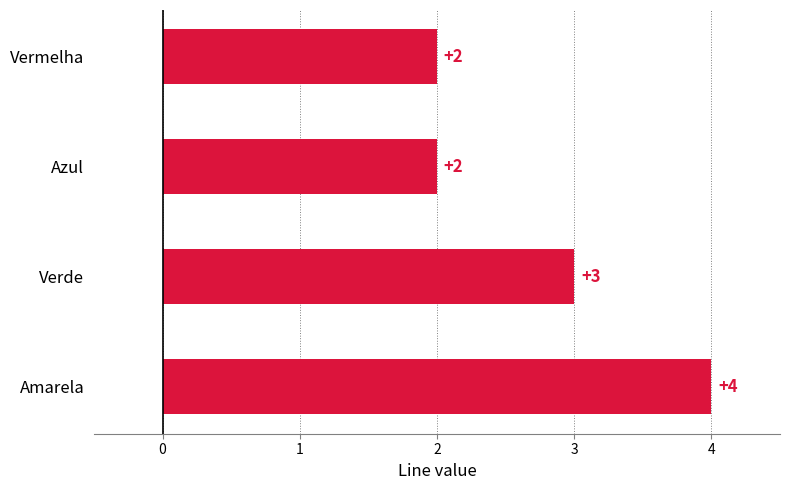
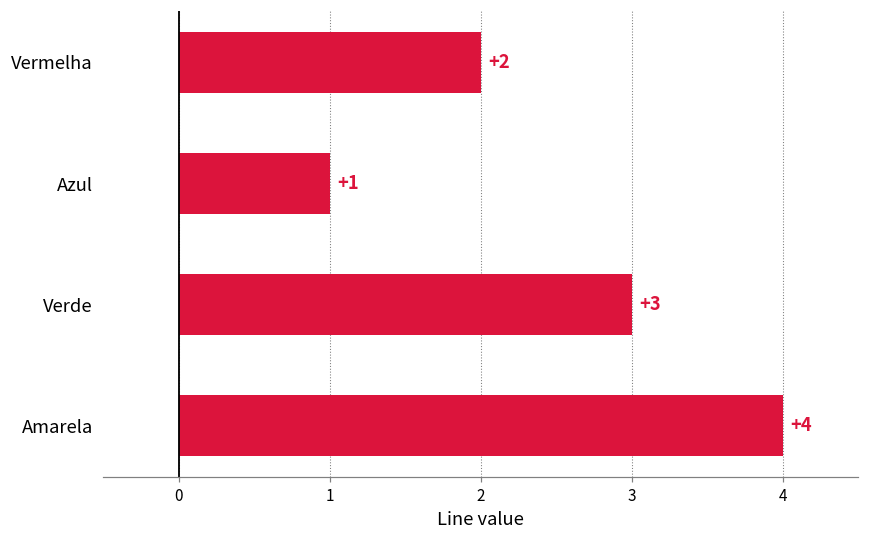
Azul: +2 -> +1
